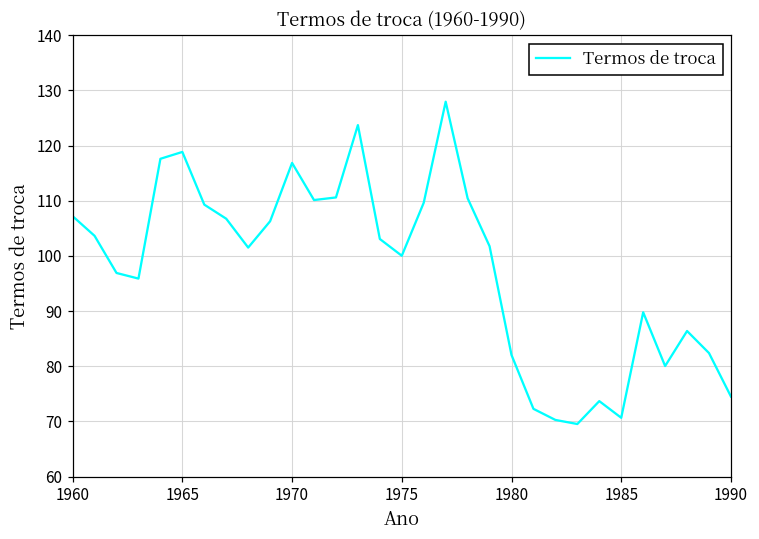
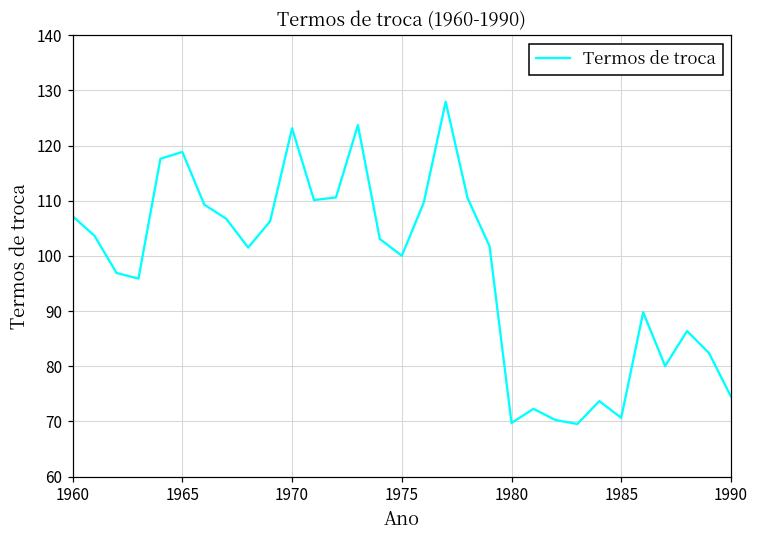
1970: 117 -> 123
1980: 82 -> 70
